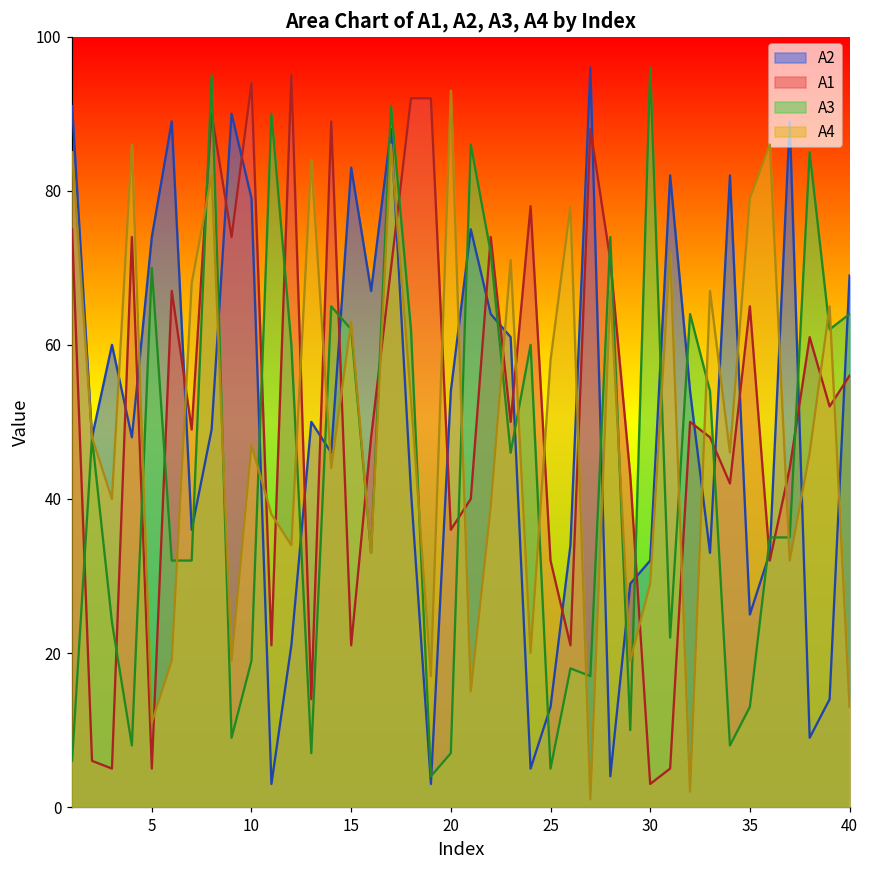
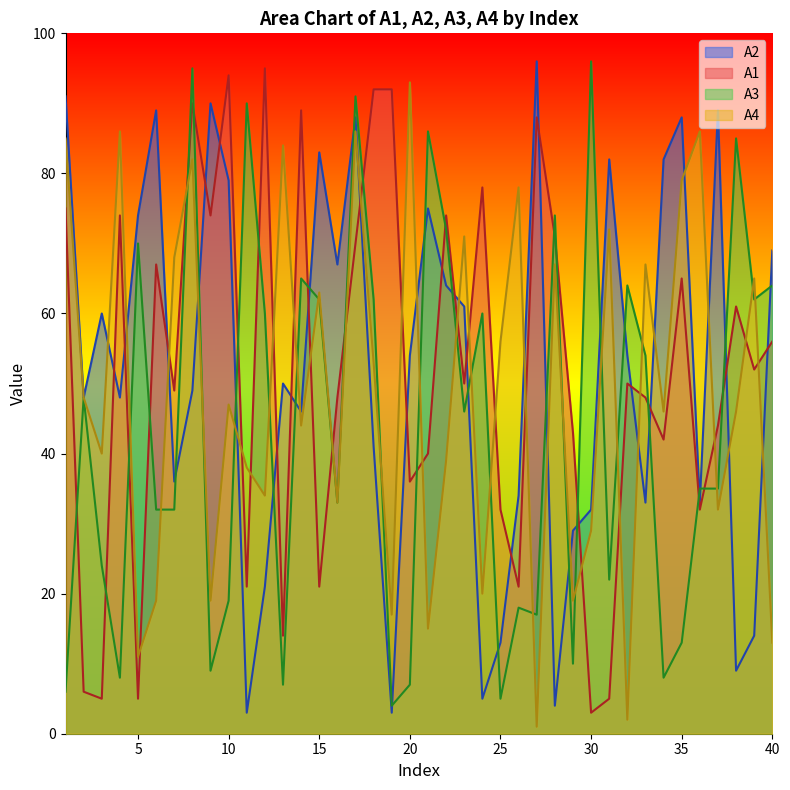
A4, 25: 58 -> 56
A2, 35: 25 -> 88
